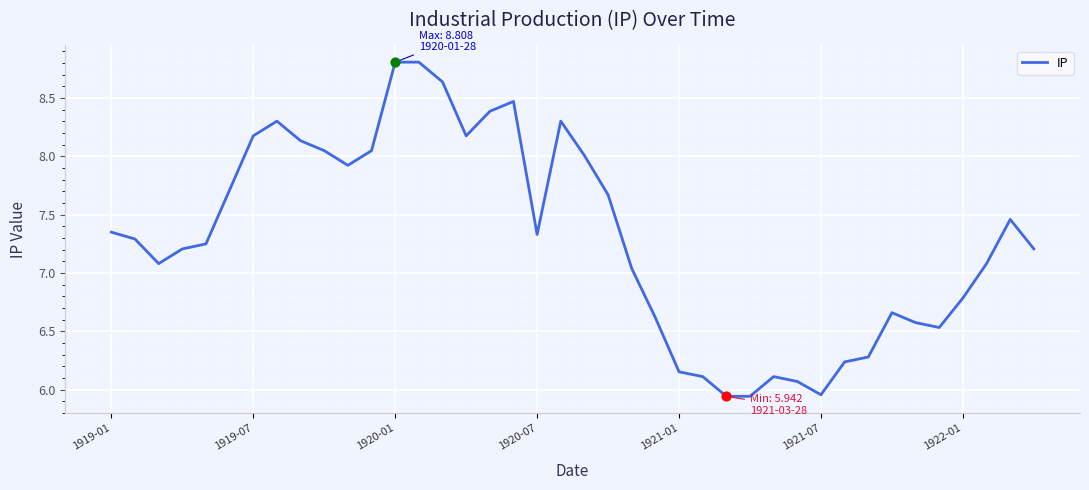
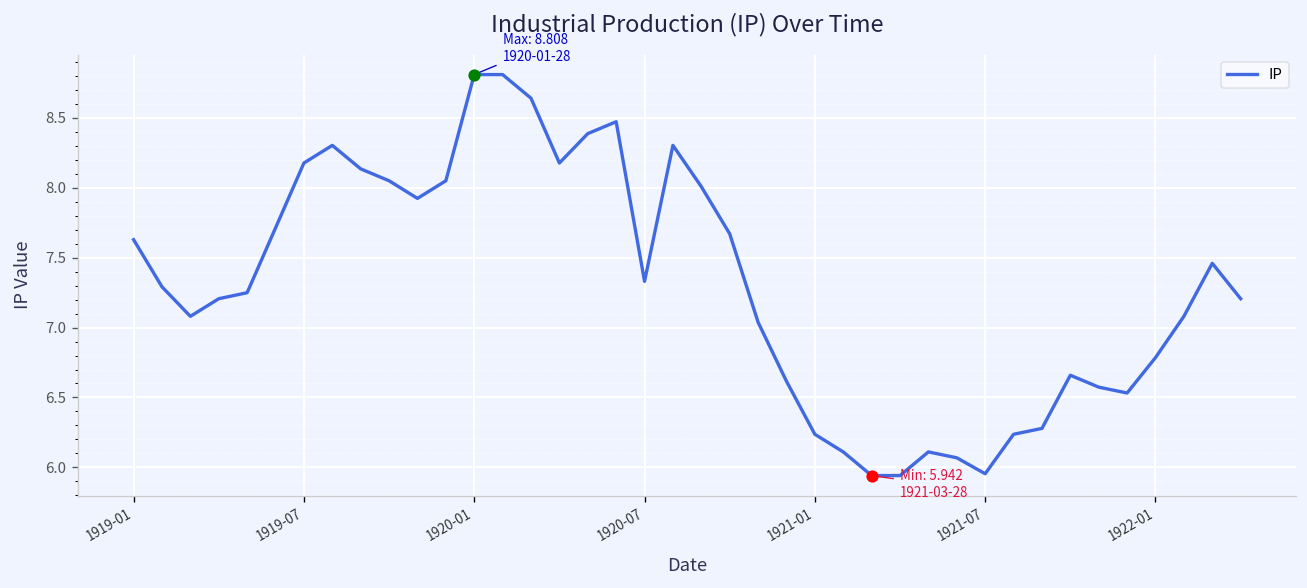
IP, 1919-01: 7.35 -> 7.63
IP, 1921-01: 6.15 -> 6.24
